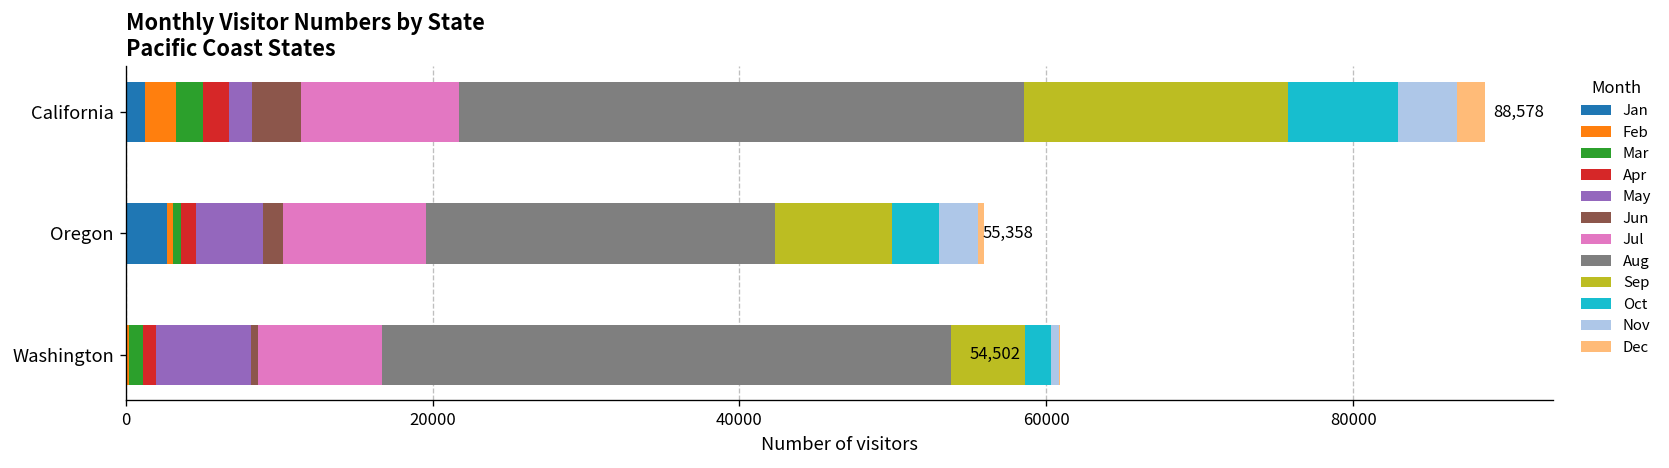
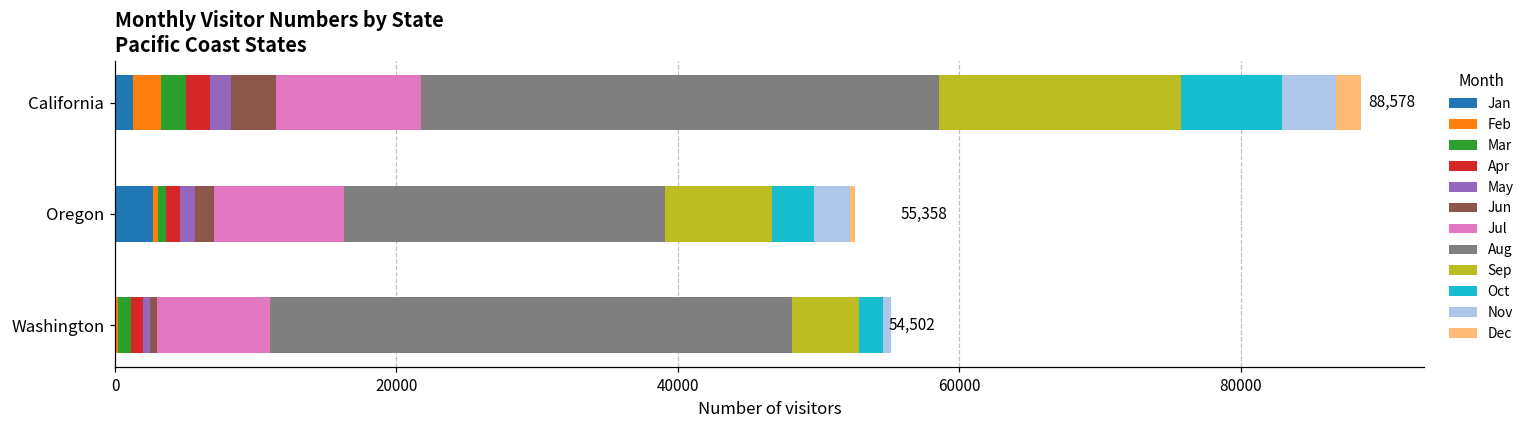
May, Oregon: 4400 -> 1100
May, Washington: 6100 -> 500
